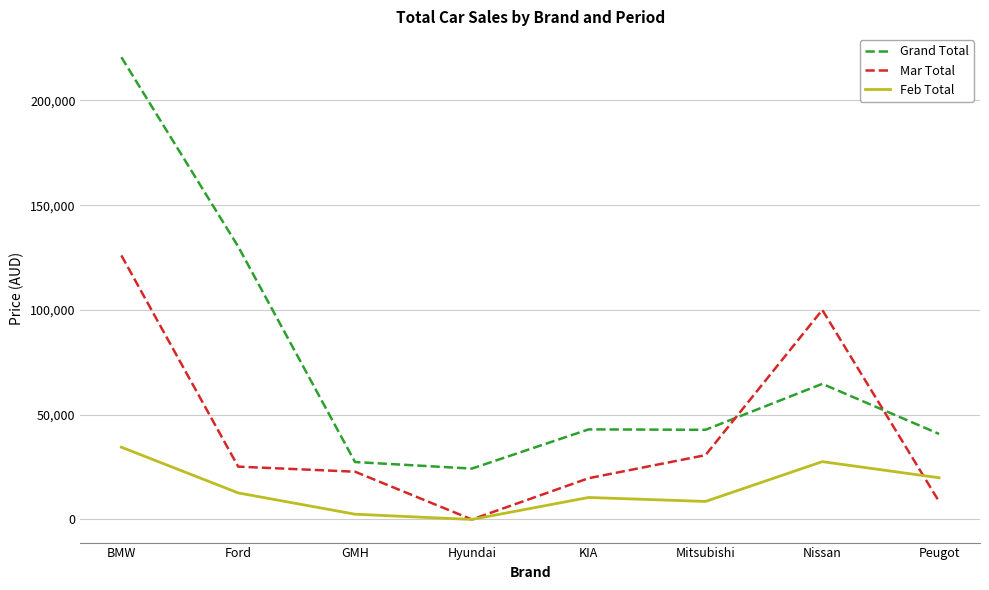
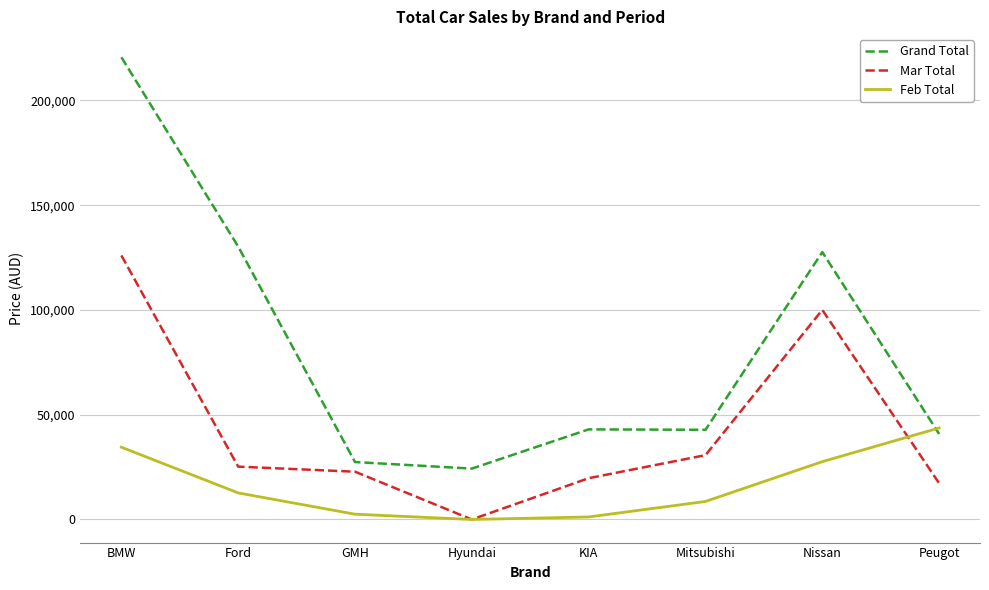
Feb Total, KIA: 11,000 -> 1,000
Grand Total, Nissan: 65,000 -> 128,000
Mar Total, Peugot: 9,000 -> 17,000
Feb Total, Peugot: 20,000 -> 44,000
